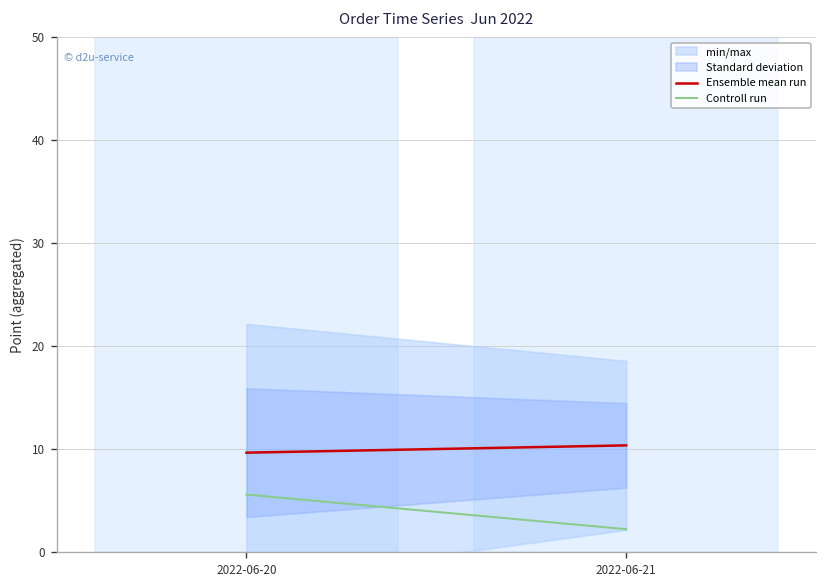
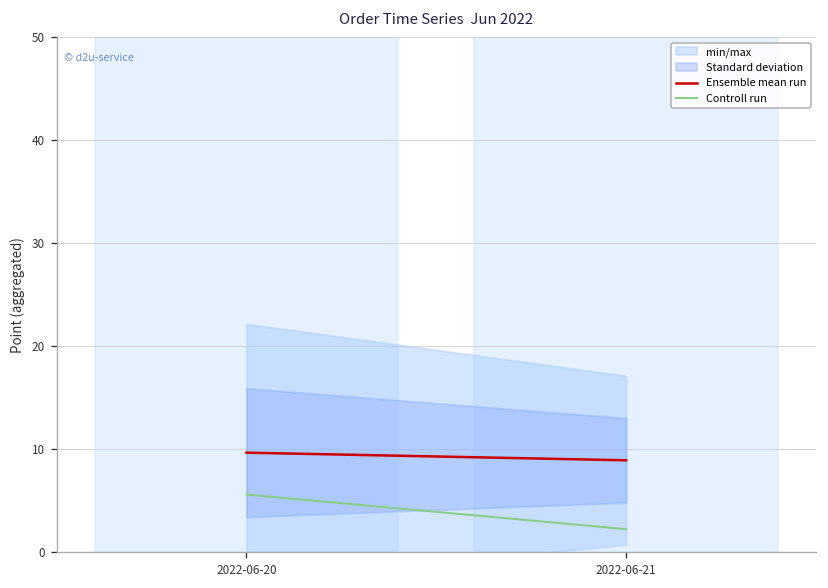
Ensemble mean run, 2022-06-21: 10 -> 9
